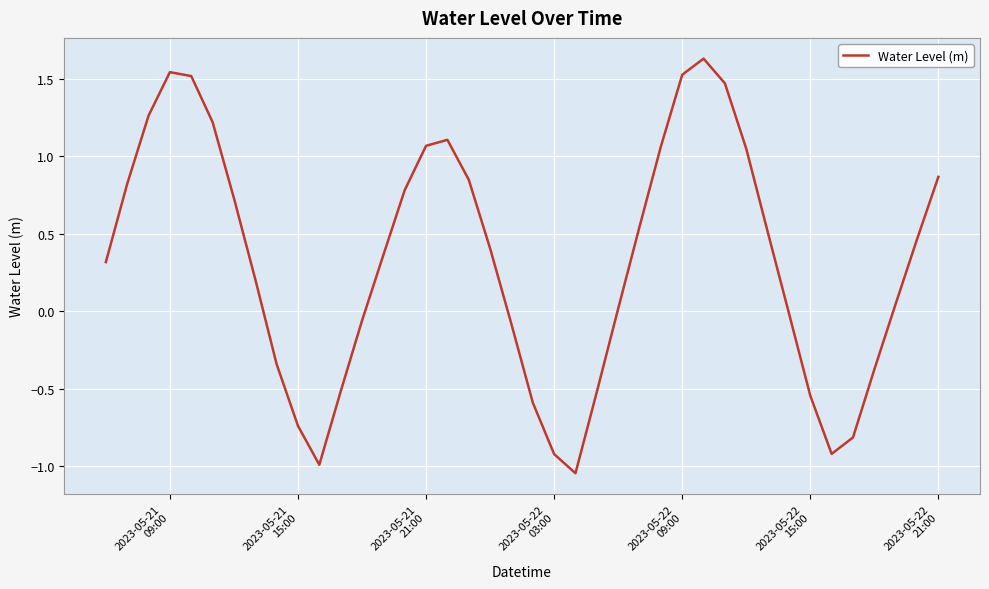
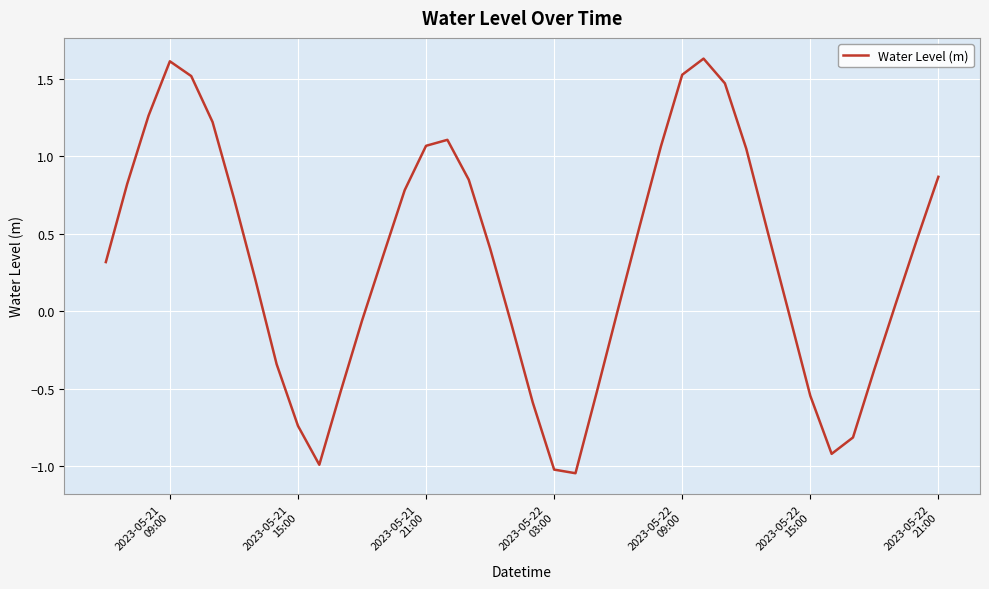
2023-05-21 09:00: 1.54 -> 1.61
2023-05-22 03:00: -0.92 -> -1.02
